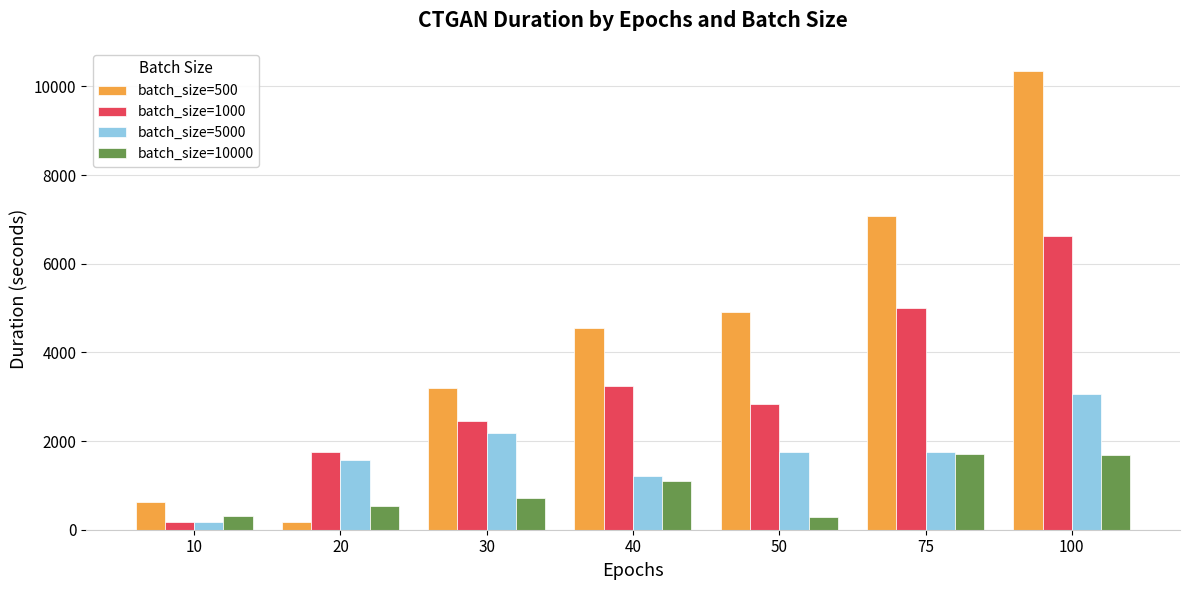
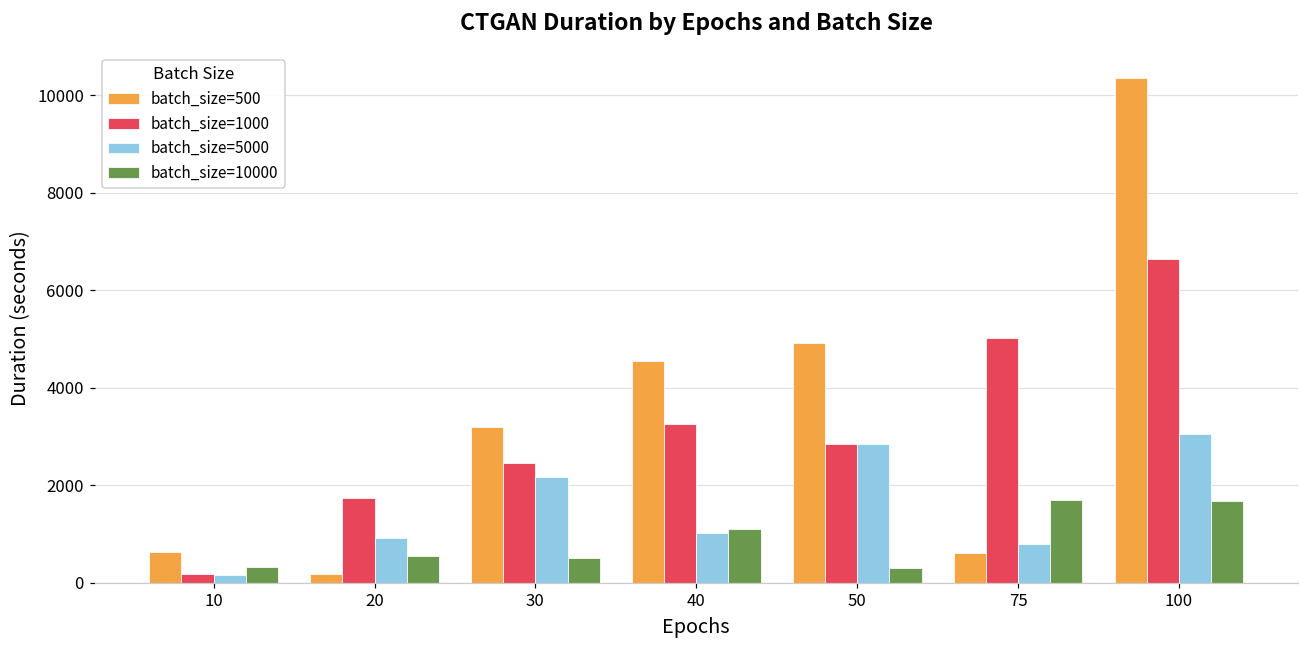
batch_size=5000, 20: 1600 -> 900
batch_size=10000, 30: 700 -> 500
batch_size=5000, 40: 1200 -> 1000
batch_size=5000, 50: 1800 -> 2800
batch_size=500, 75: 7100 -> 600
batch_size=5000, 75: 1700 -> 800
